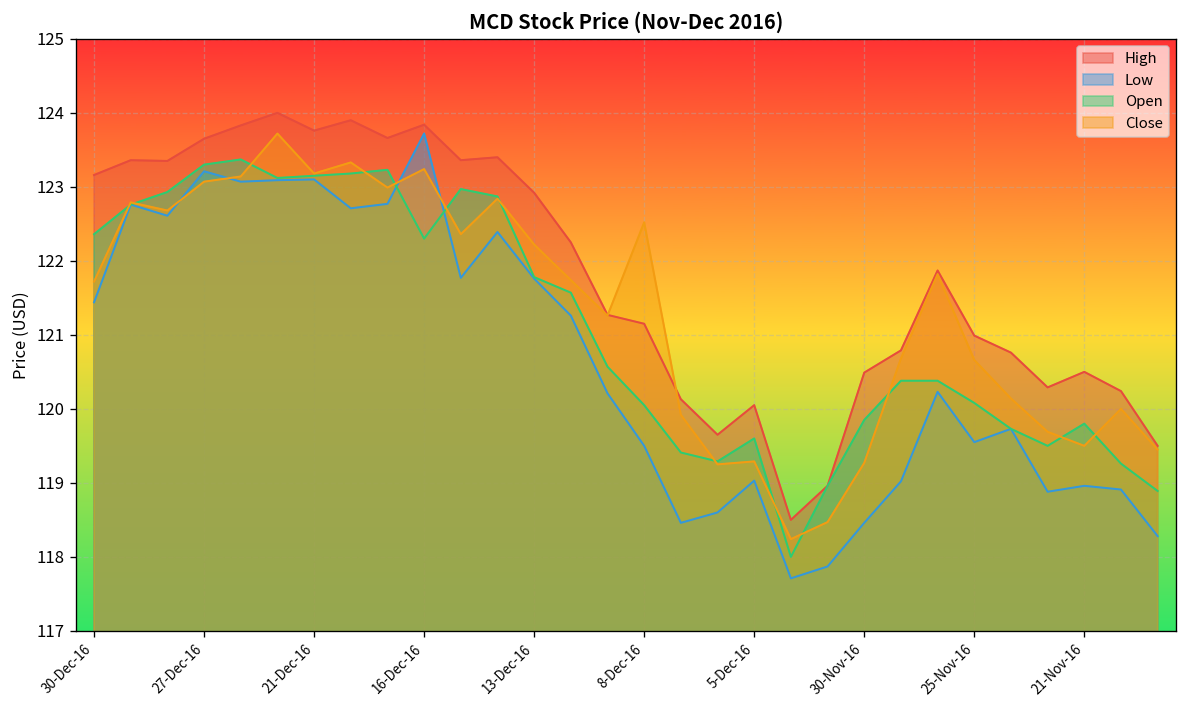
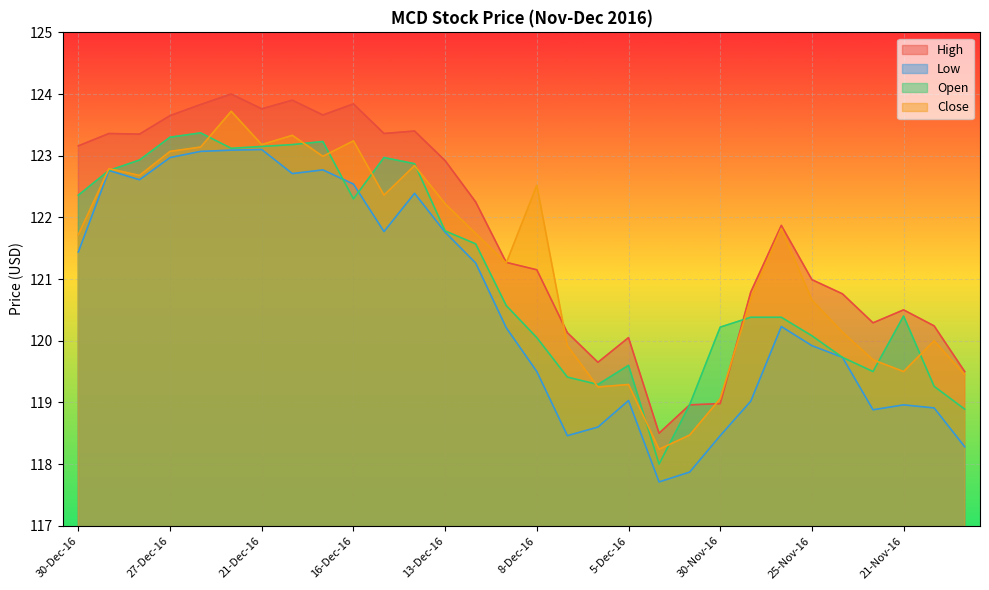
Low, 27-Dec-16: 123.2 -> 123.0
Low, 16-Dec-16: 123.7 -> 122.5
High, 30-Nov-16: 120.5 -> 119.0
Open, 30-Nov-16: 119.9 -> 120.2
Close, 30-Nov-16: 119.3 -> 119.1
Low, 25-Nov-16: 119.6 -> 119.9
Open, 21-Nov-16: 119.8 -> 120.4
